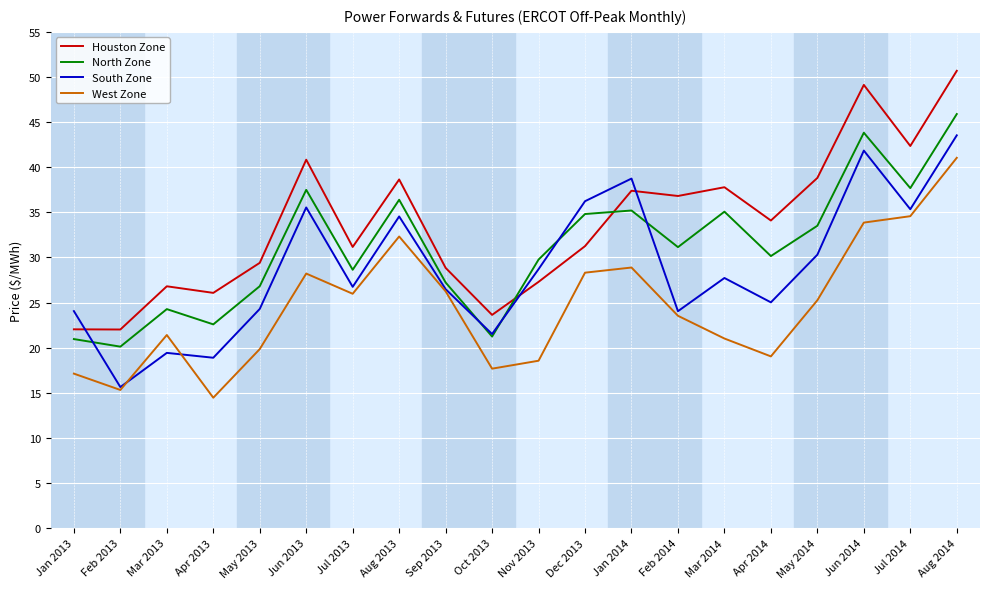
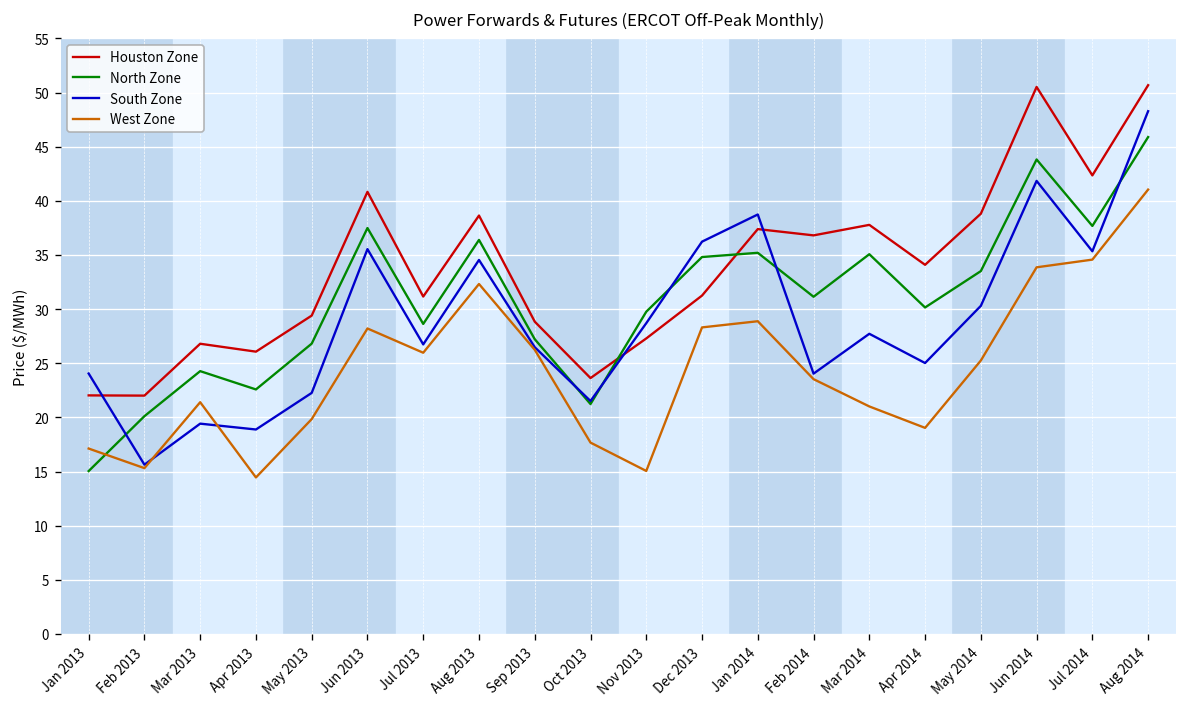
North Zone, Jan 2013: 21 -> 15
South Zone, May 2013: 24 -> 22
West Zone, Nov 2013: 19 -> 15
Houston Zone, Jun 2014: 49 -> 51
South Zone, Aug 2014: 44 -> 48
